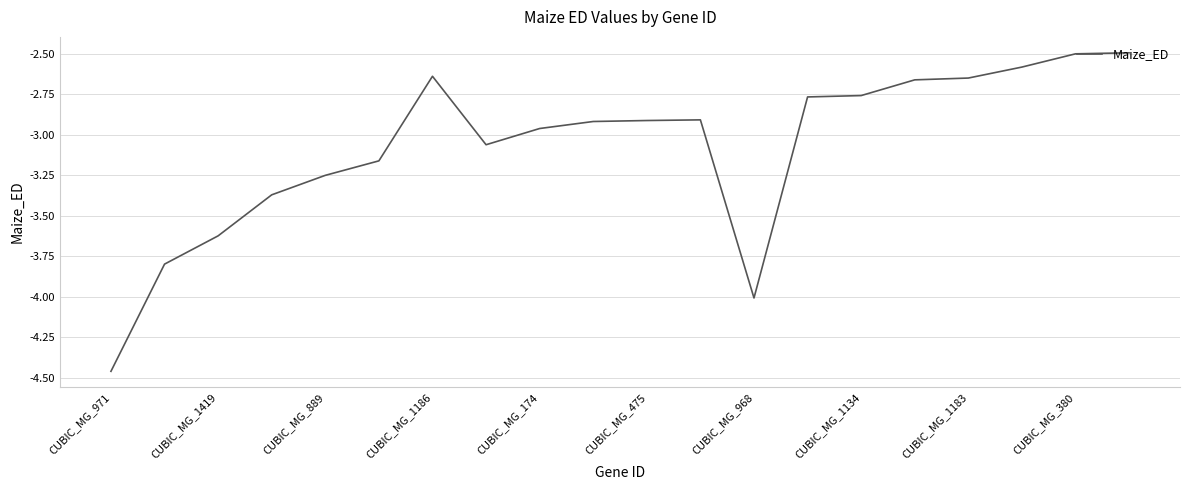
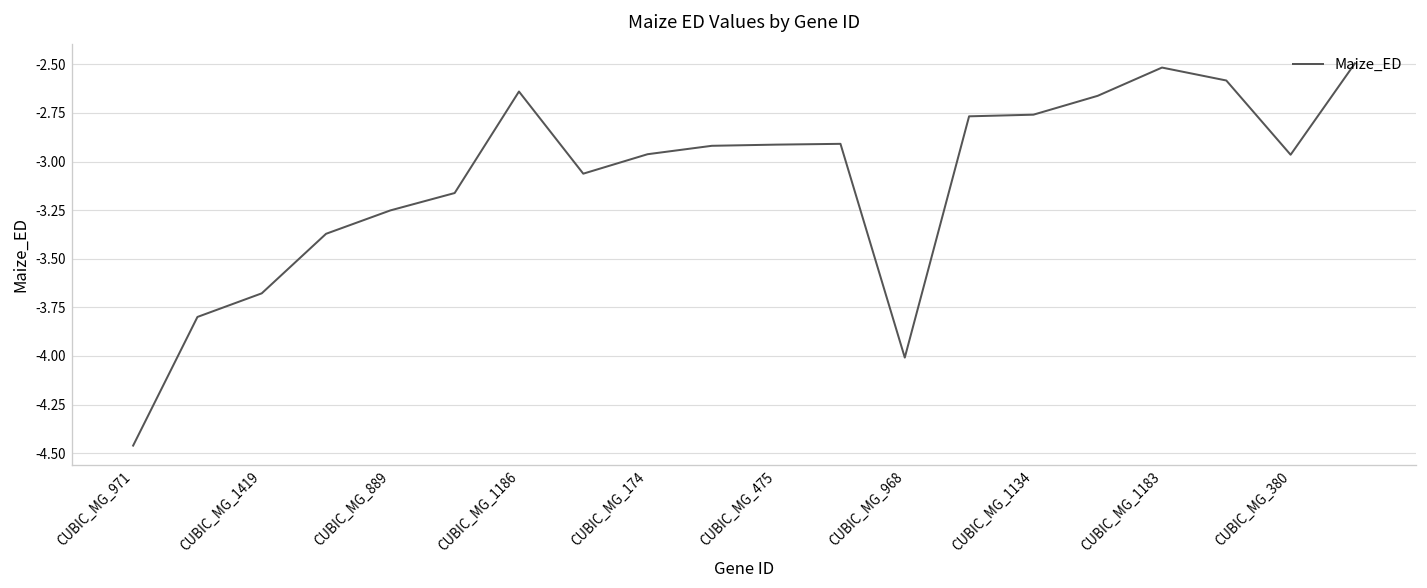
CUBIC_MG_1419: -3.62 -> -3.68
CUBIC_MG_1183: -2.65 -> -2.52
CUBIC_MG_380: -2.50 -> -2.96
